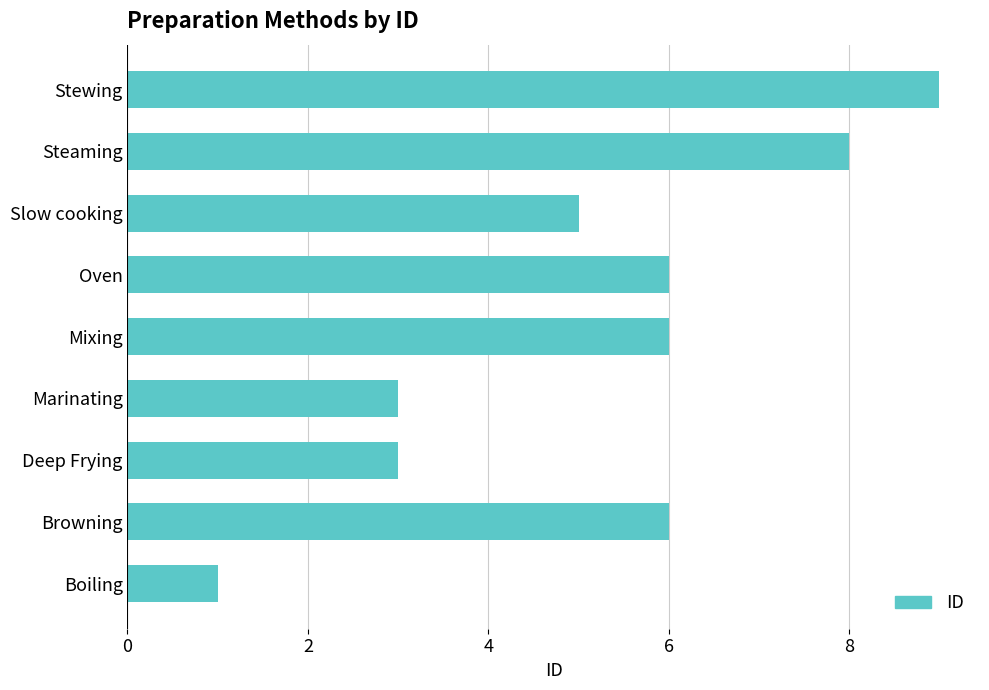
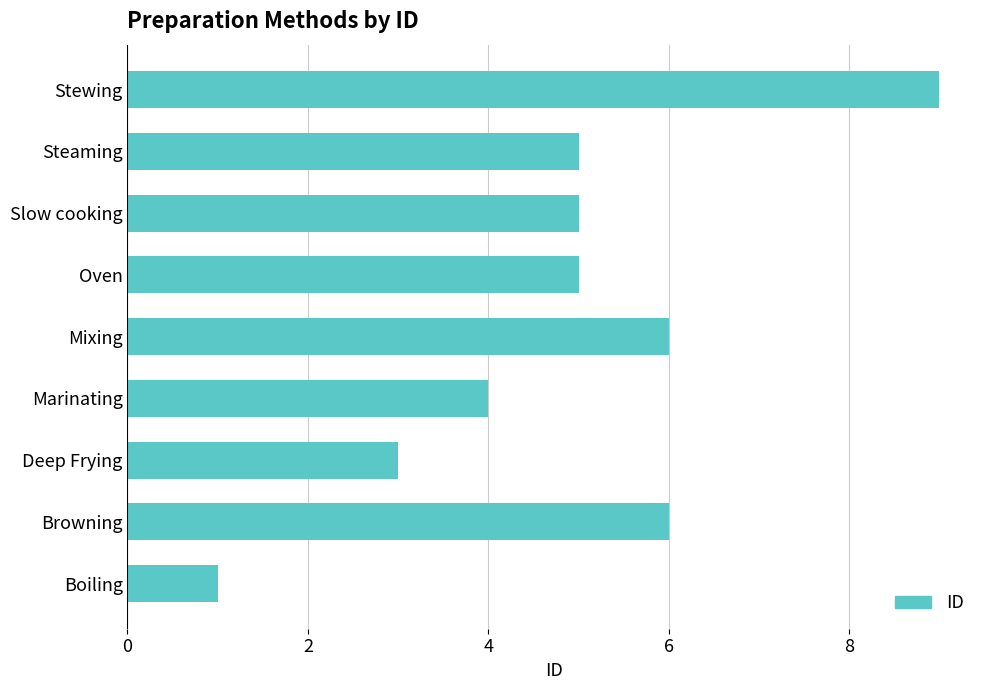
Steaming: 8 -> 5
Oven: 6 -> 5
Marinating: 3 -> 4
